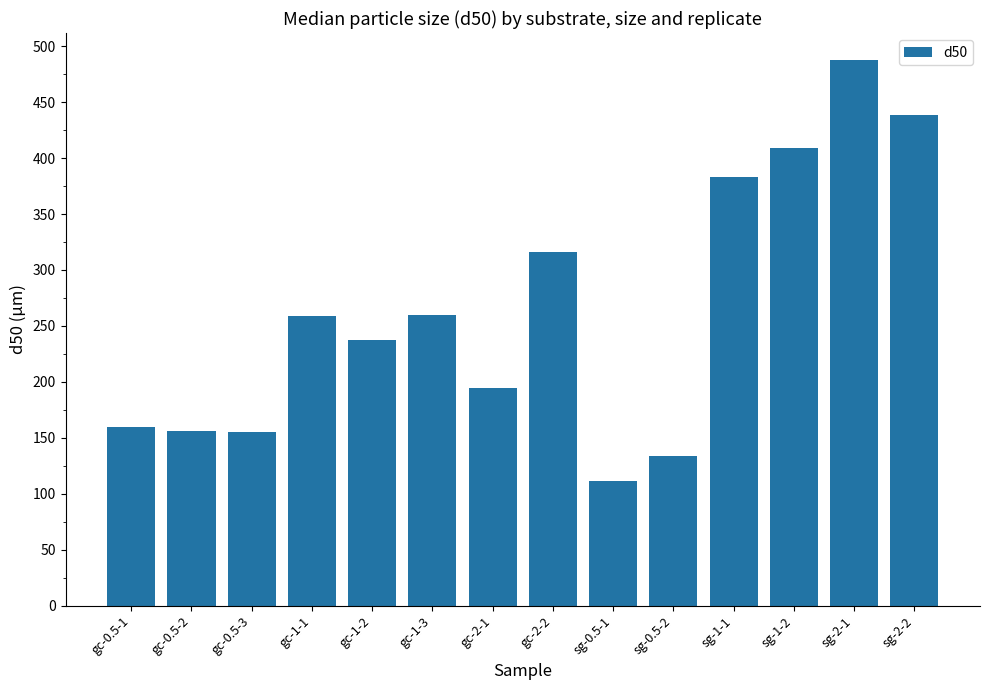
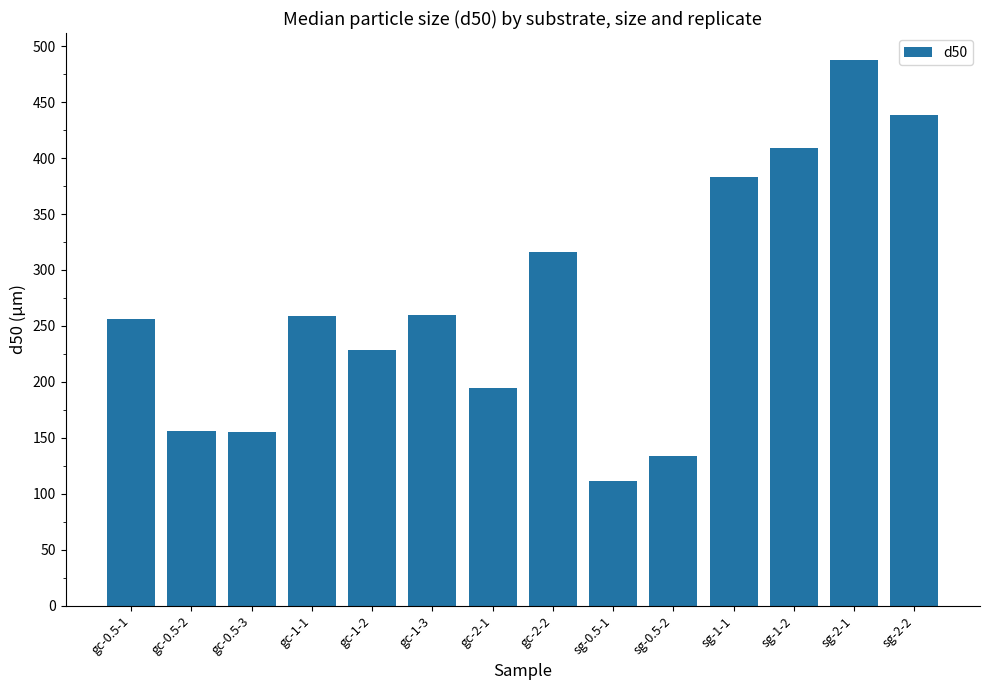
gc-0.5-1: 160 -> 256
gc-1-2: 238 -> 228
